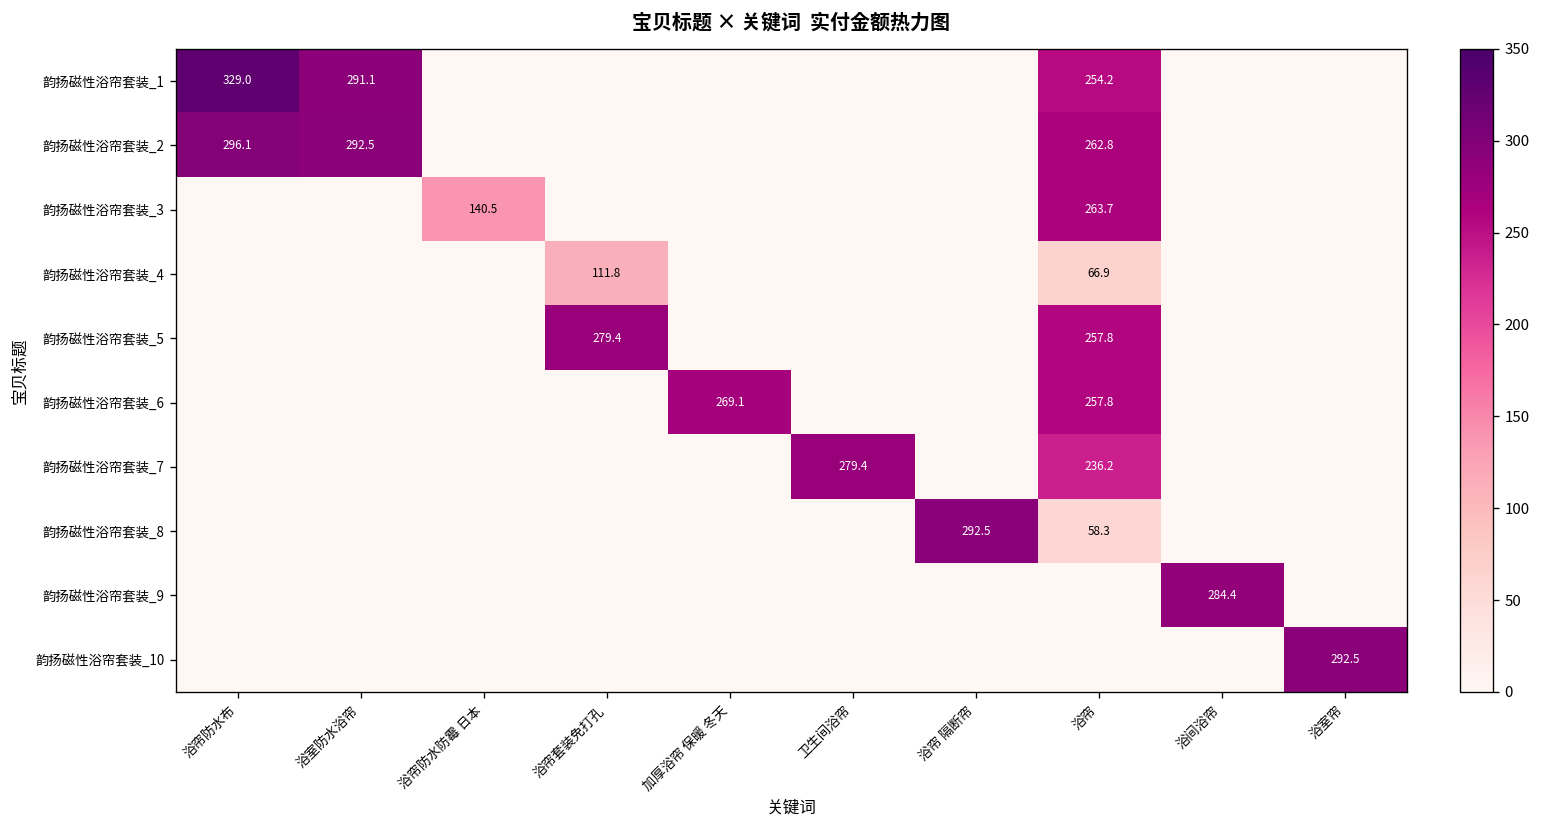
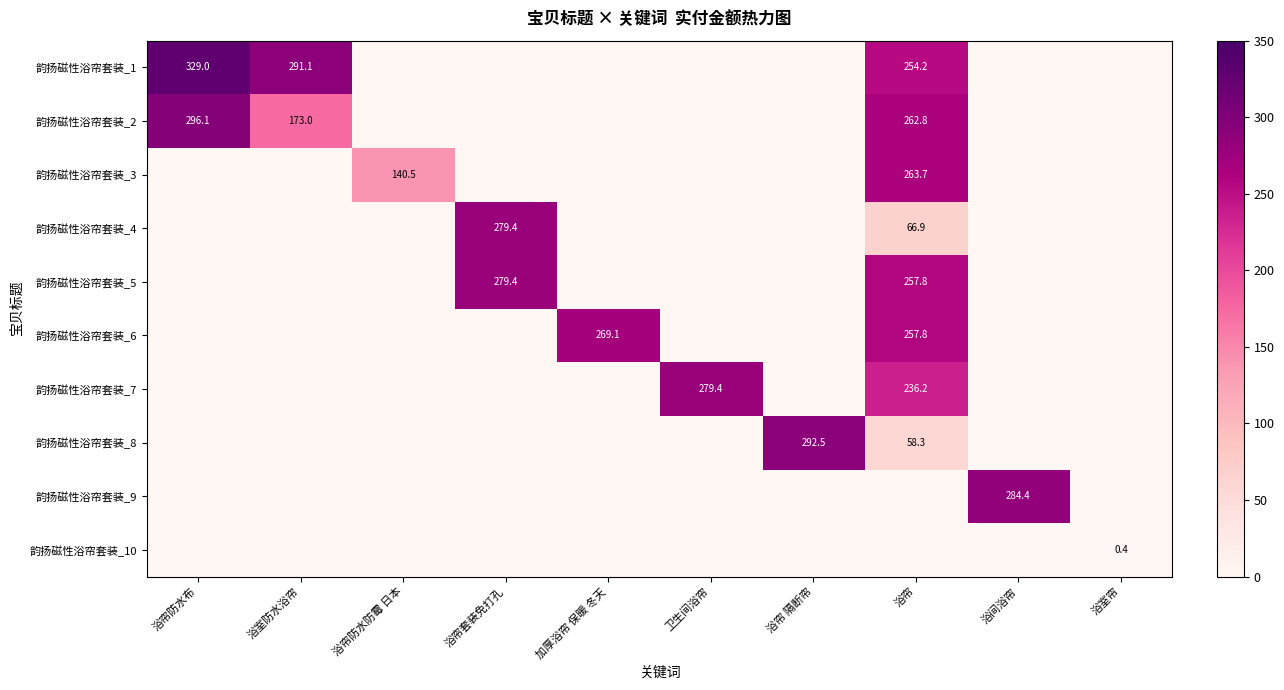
韵扬磁性浴帘套装_2, 浴室防水浴帘: 292.5 -> 173.0
韵扬磁性浴帘套装_4, 浴帘套装免打孔: 111.8 -> 279.4
韵扬磁性浴帘套装_10, 浴室帘: 292.5 -> 0.4
